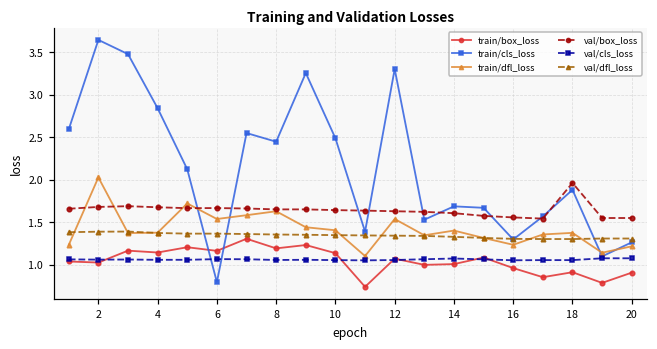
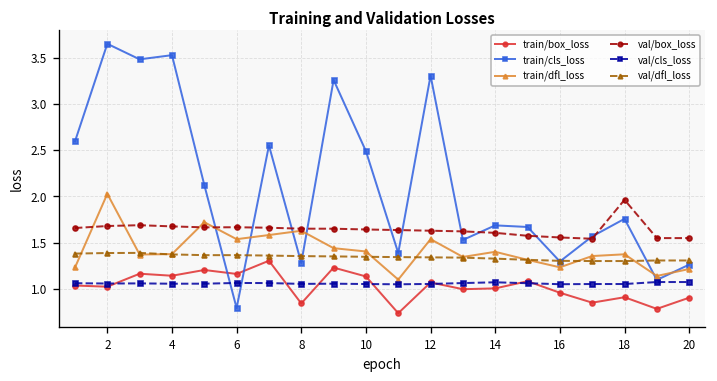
train/cls_loss, 4: 2.8 -> 3.5
train/box_loss, 8: 1.2 -> 0.8
train/cls_loss, 8: 2.4 -> 1.3
train/cls_loss, 18: 1.9 -> 1.8
